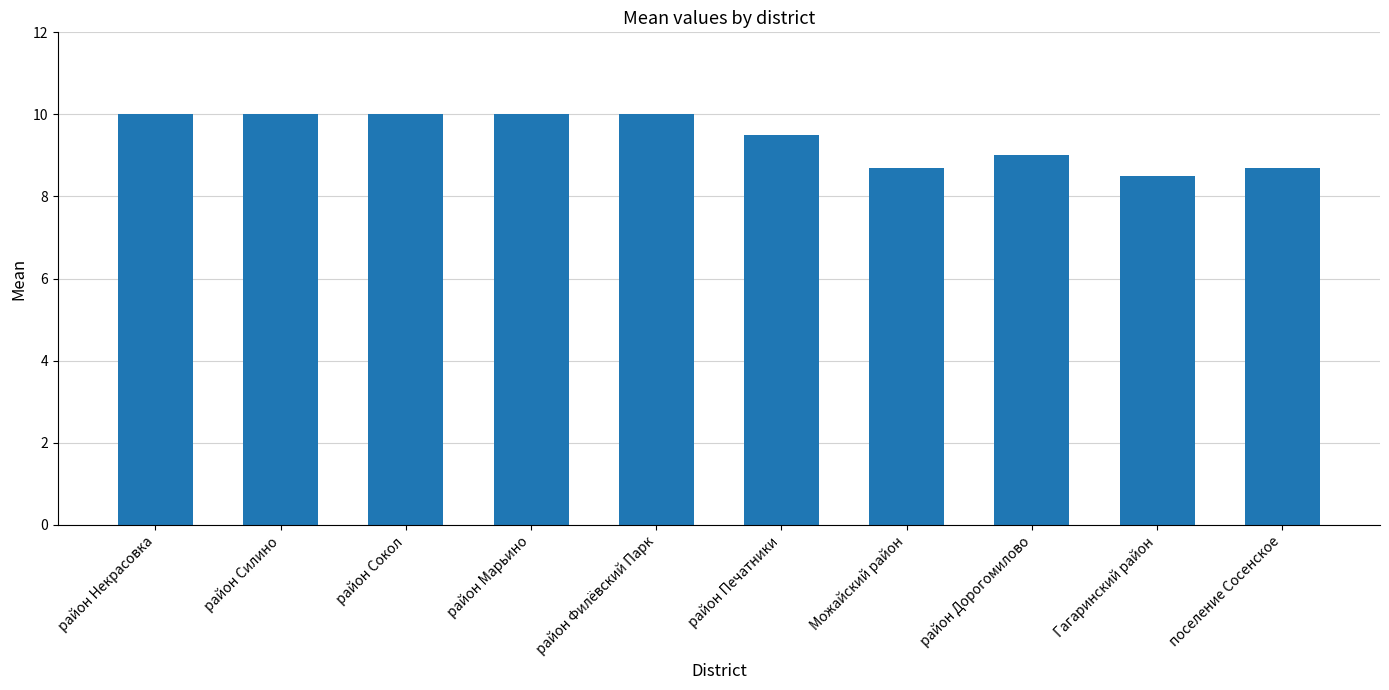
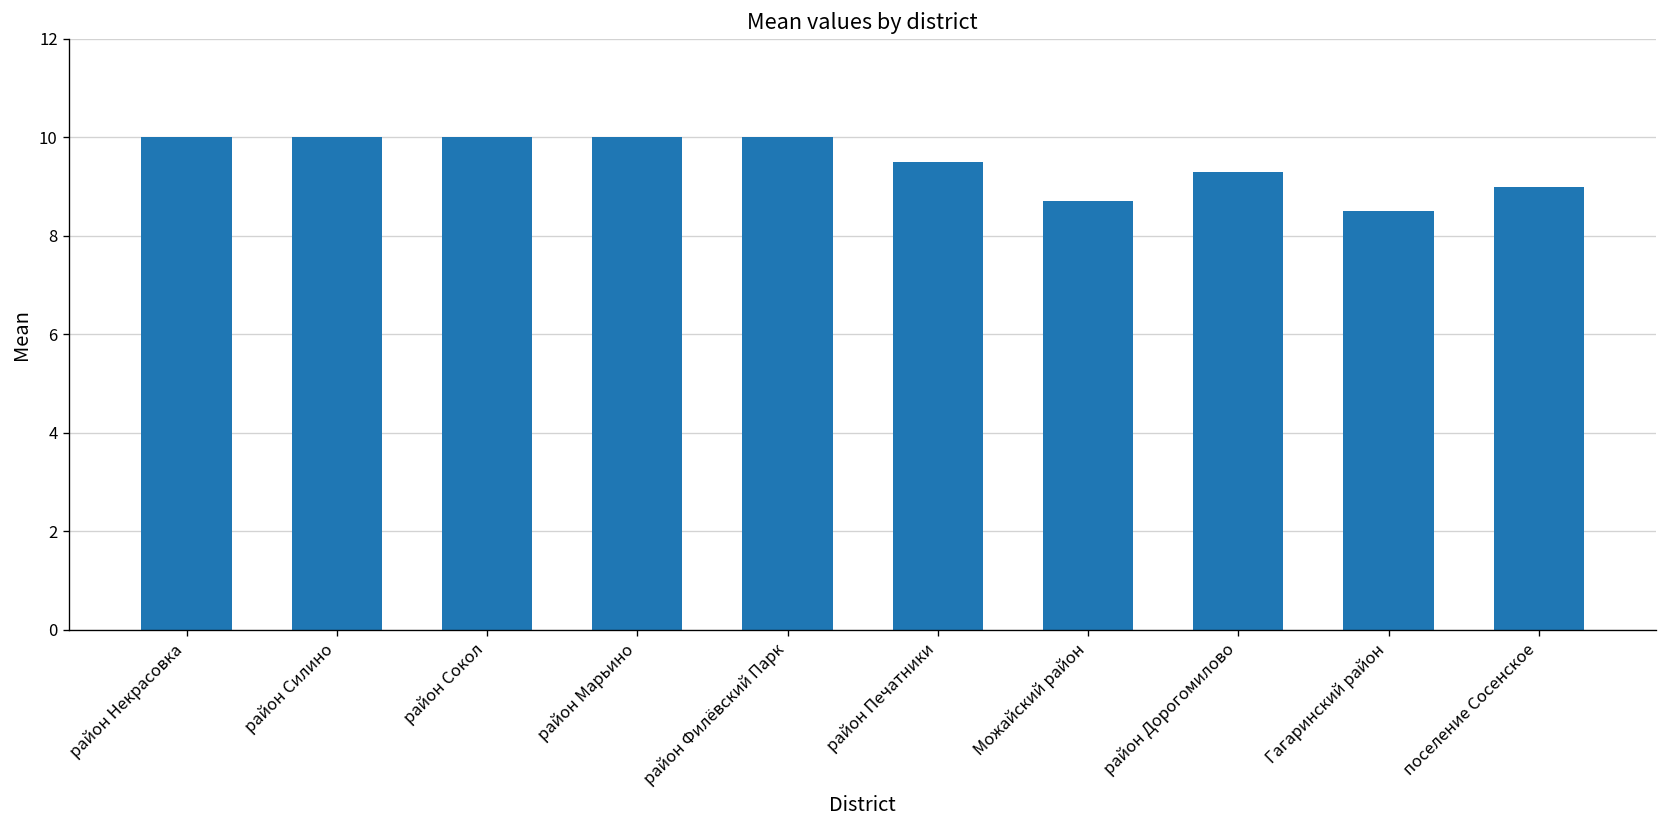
район Дорогомилово: 9.0 -> 9.3
поселение Сосенское: 8.7 -> 9.0
